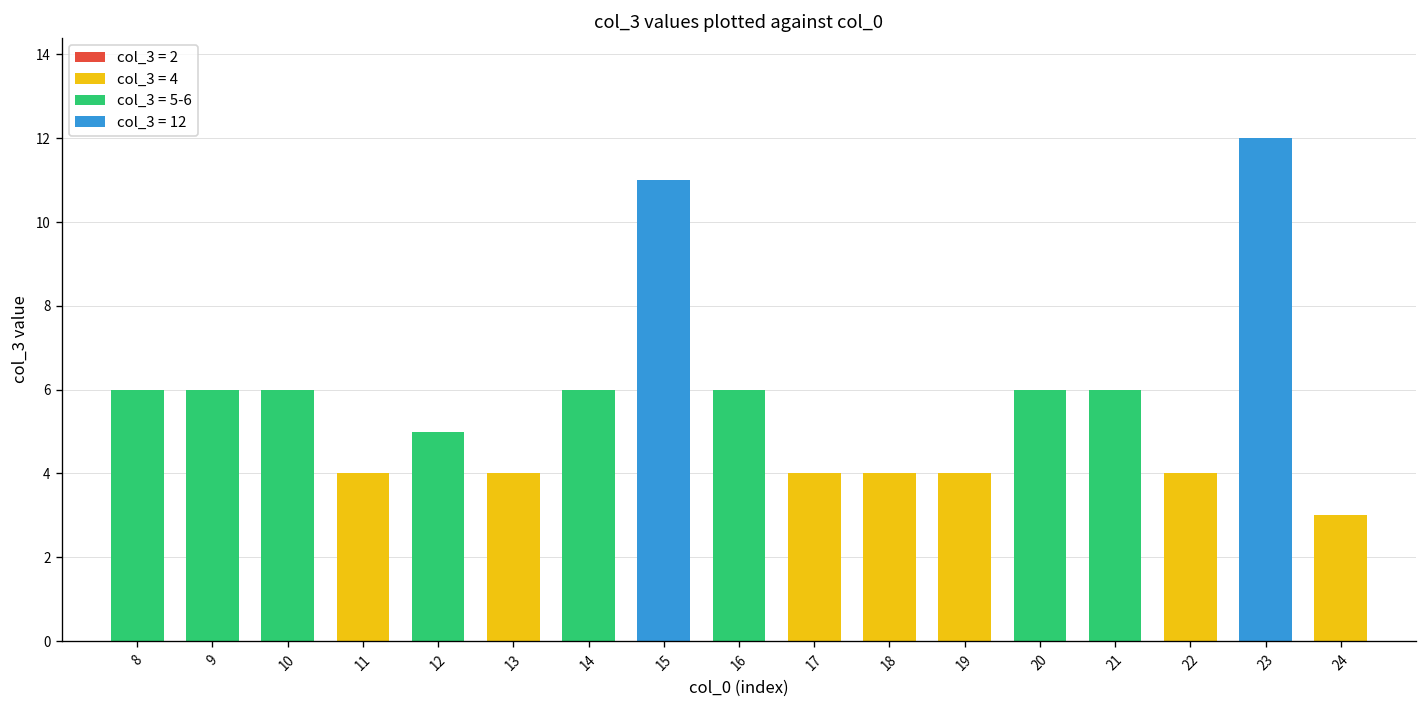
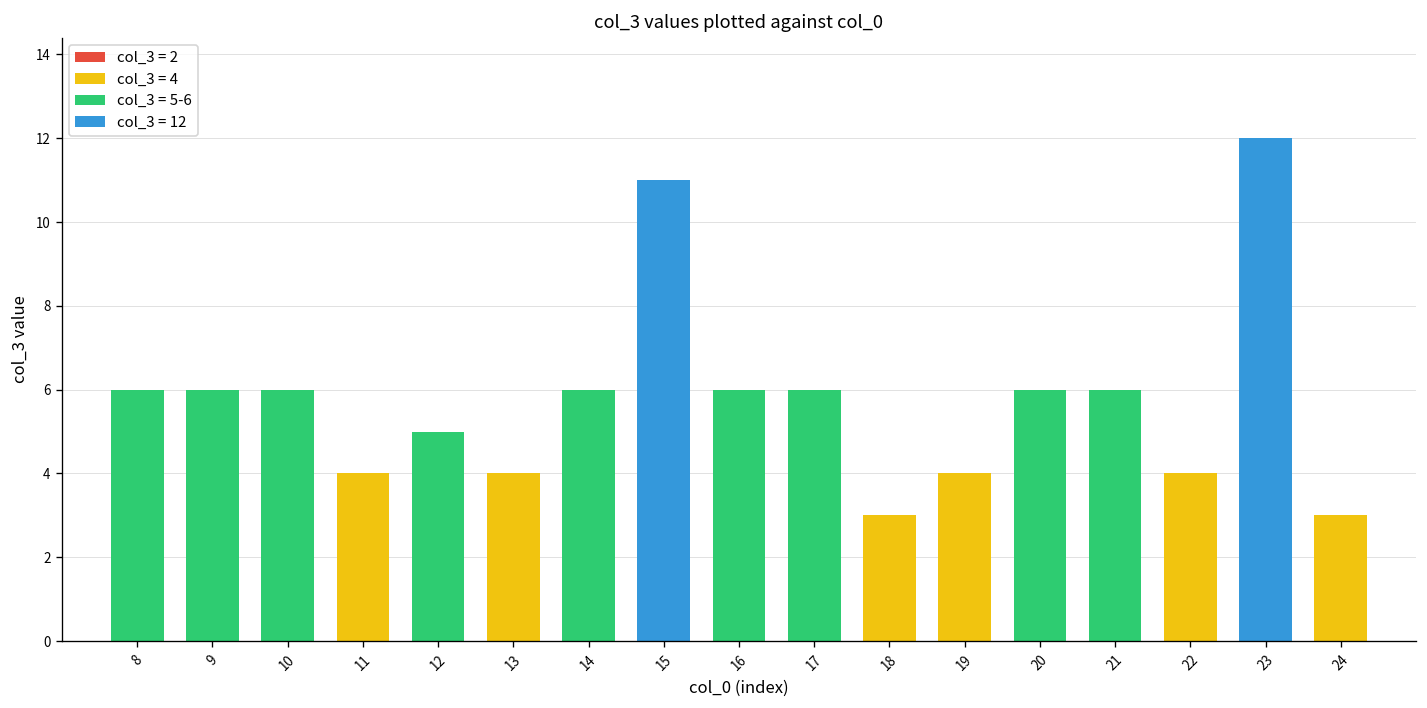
17: 4 -> 6
18: 4 -> 3
